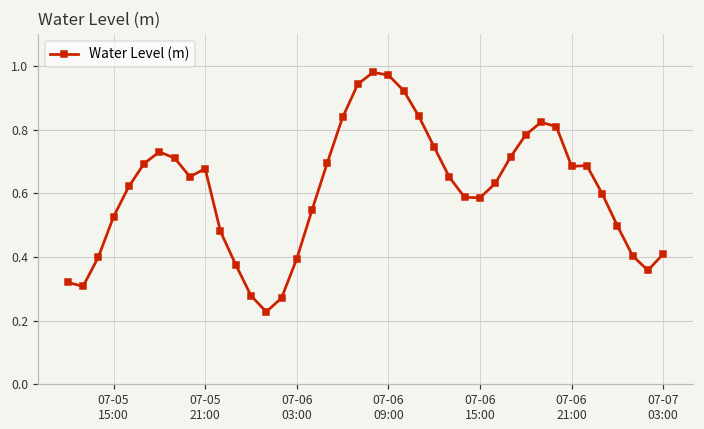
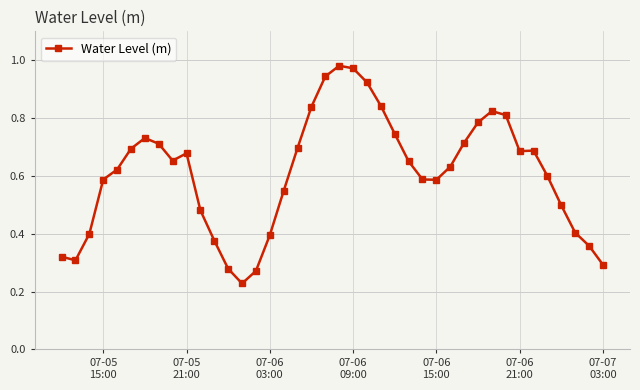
07-05 15:00: 0.53 -> 0.59
07-07 03:00: 0.41 -> 0.29
